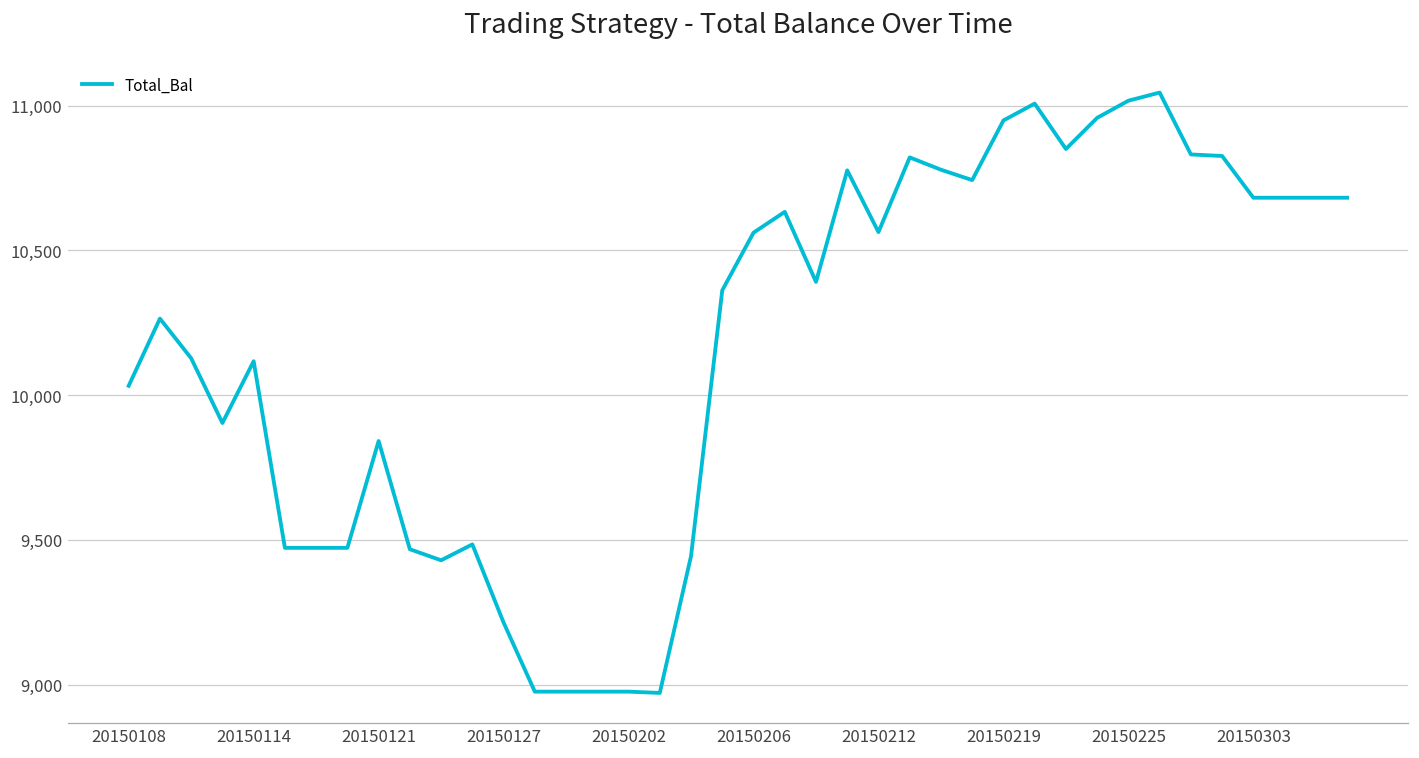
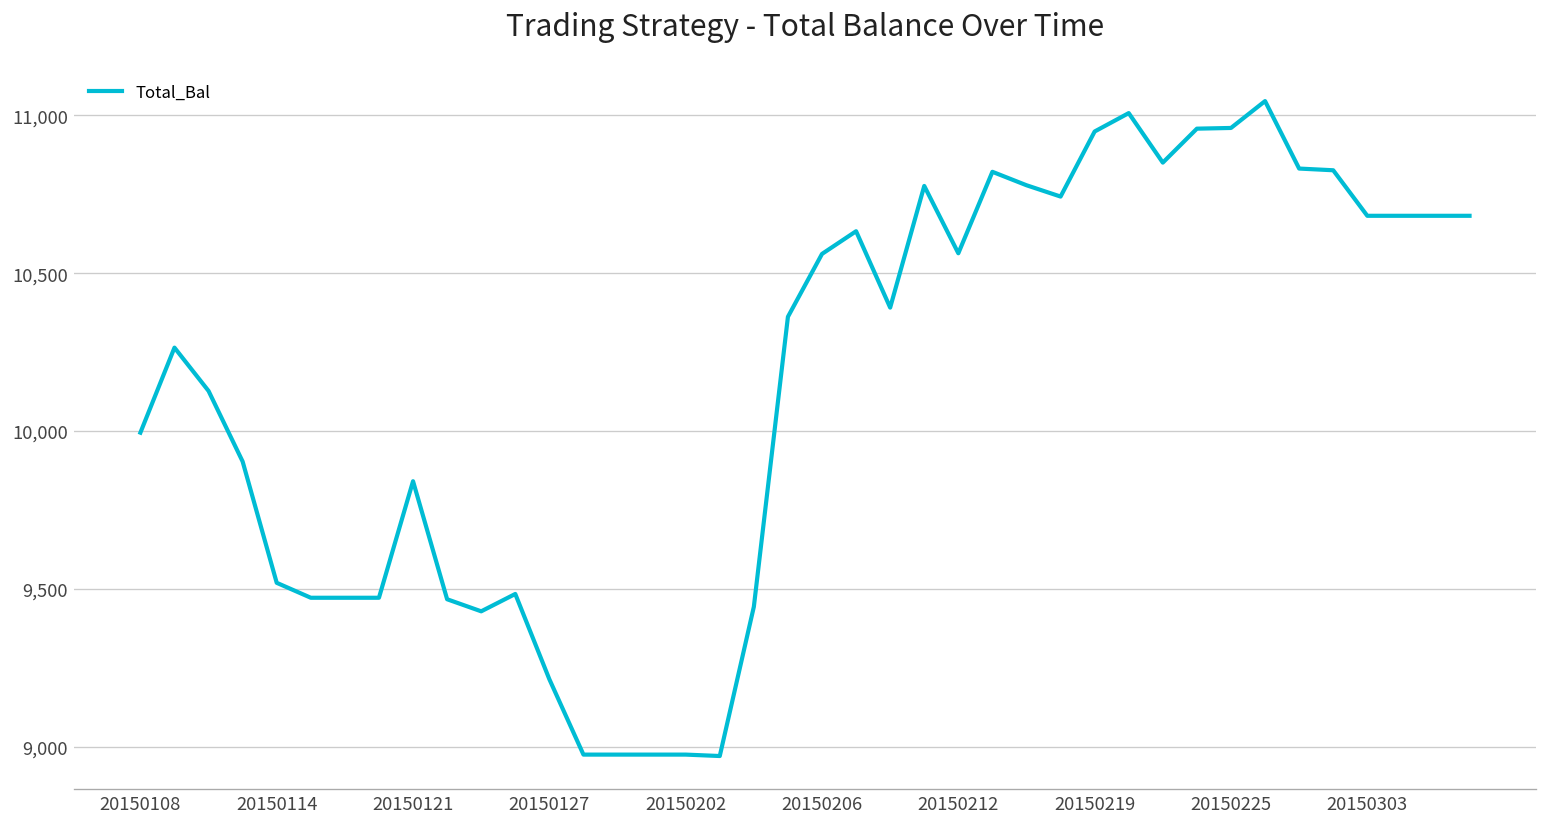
20150108: 10,030 -> 10,000
20150114: 10,120 -> 9,520
20150225: 11,020 -> 10,960
